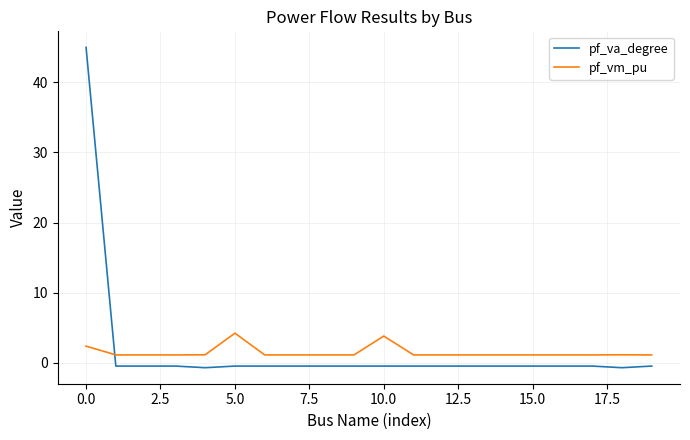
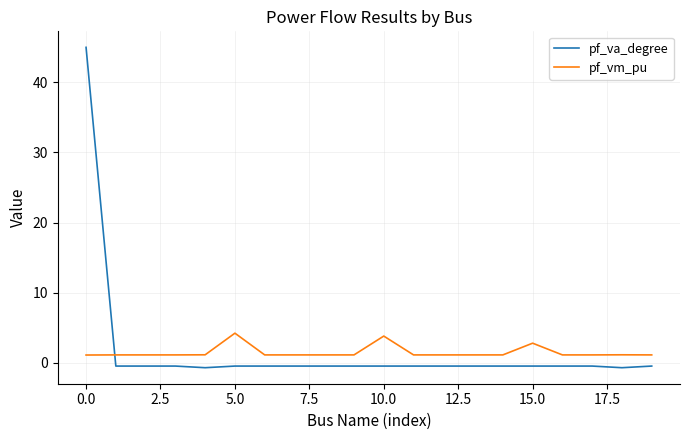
pf_vm_pu, 0.0: 2 -> 1
pf_vm_pu, 15.0: 1 -> 3
